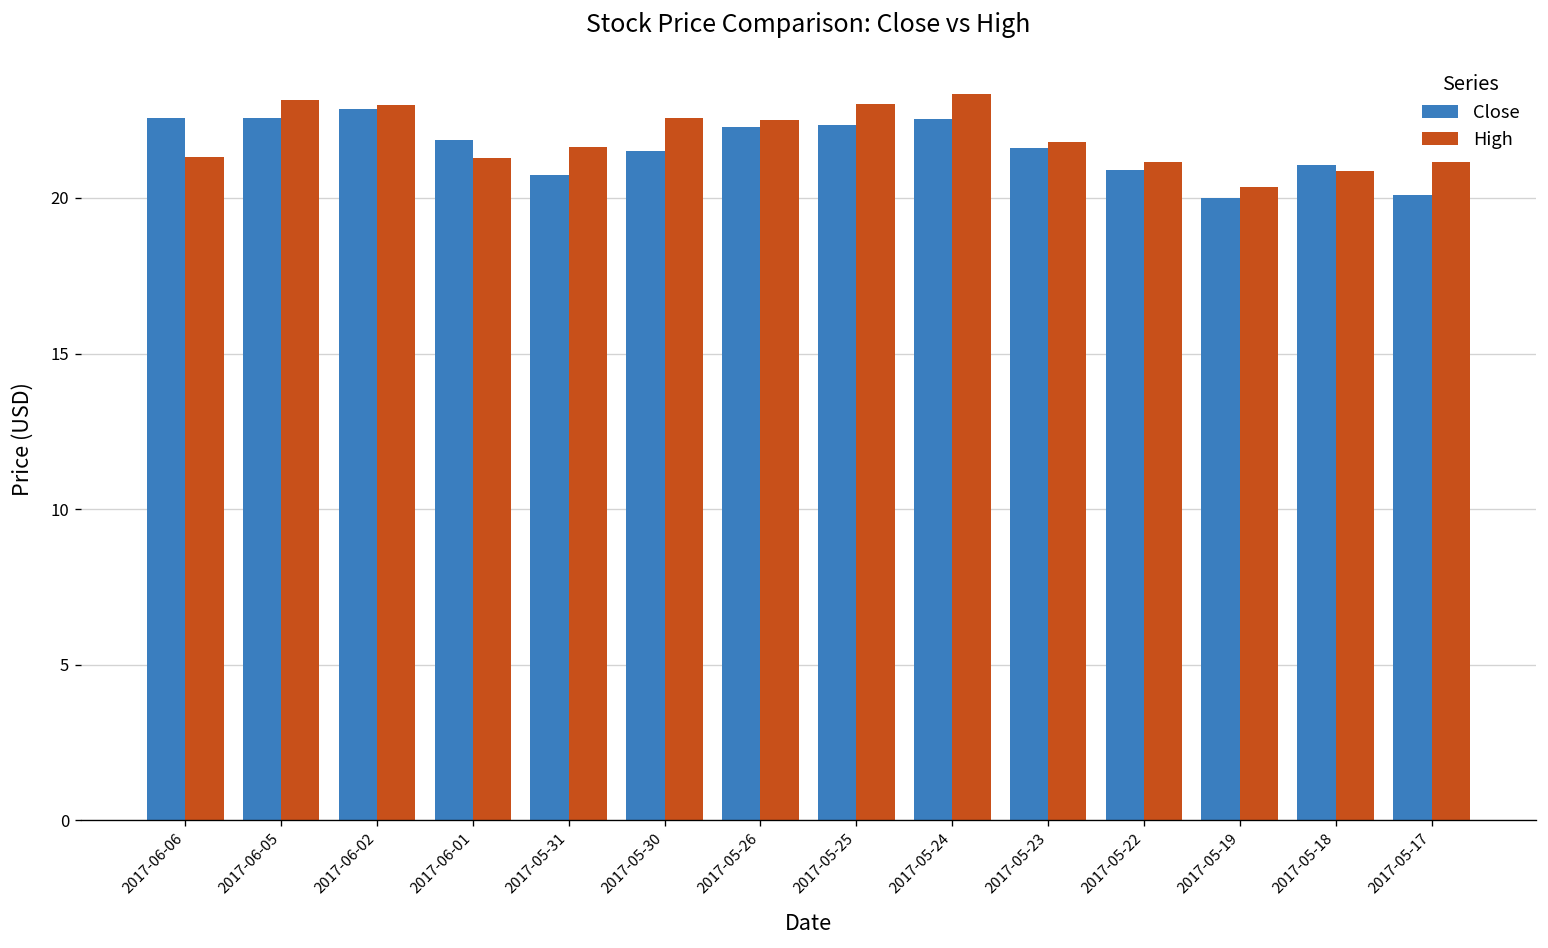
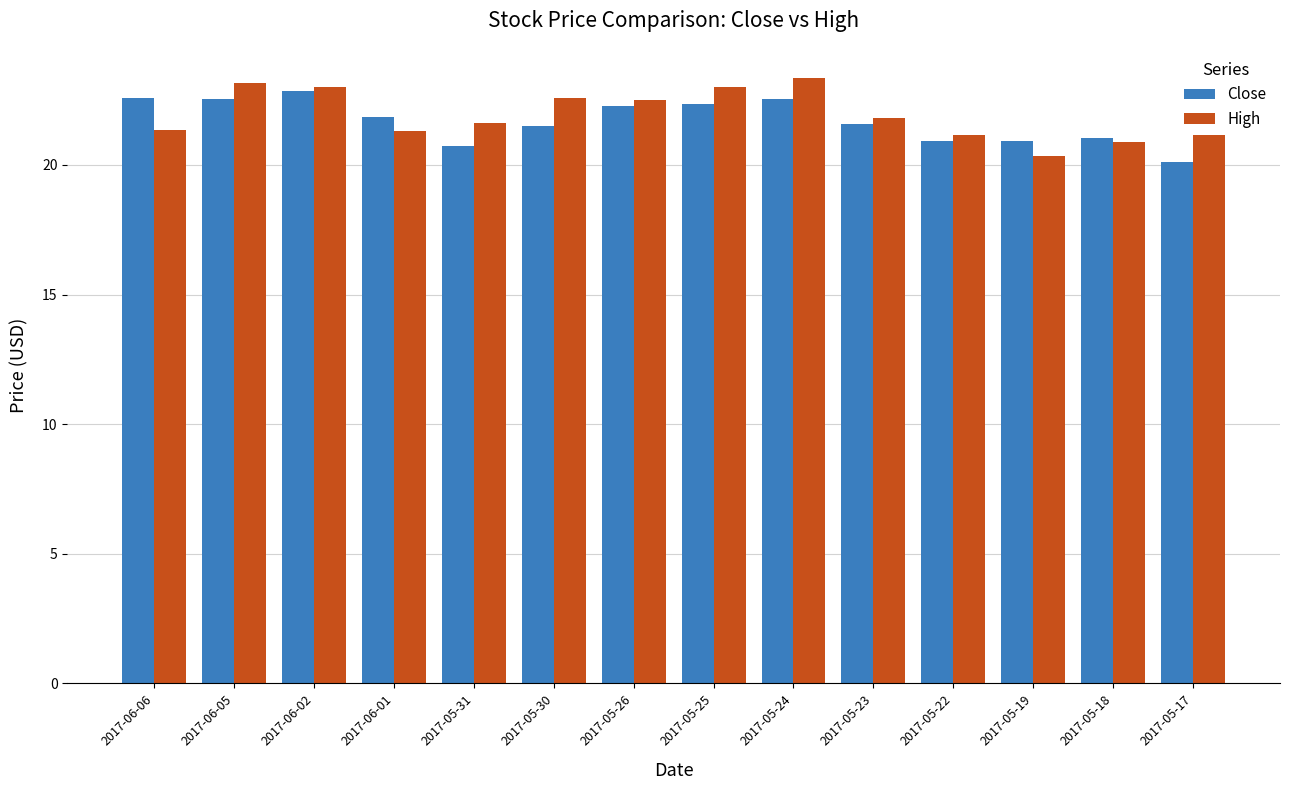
Close, 2017-05-19: 20.0 -> 20.9
